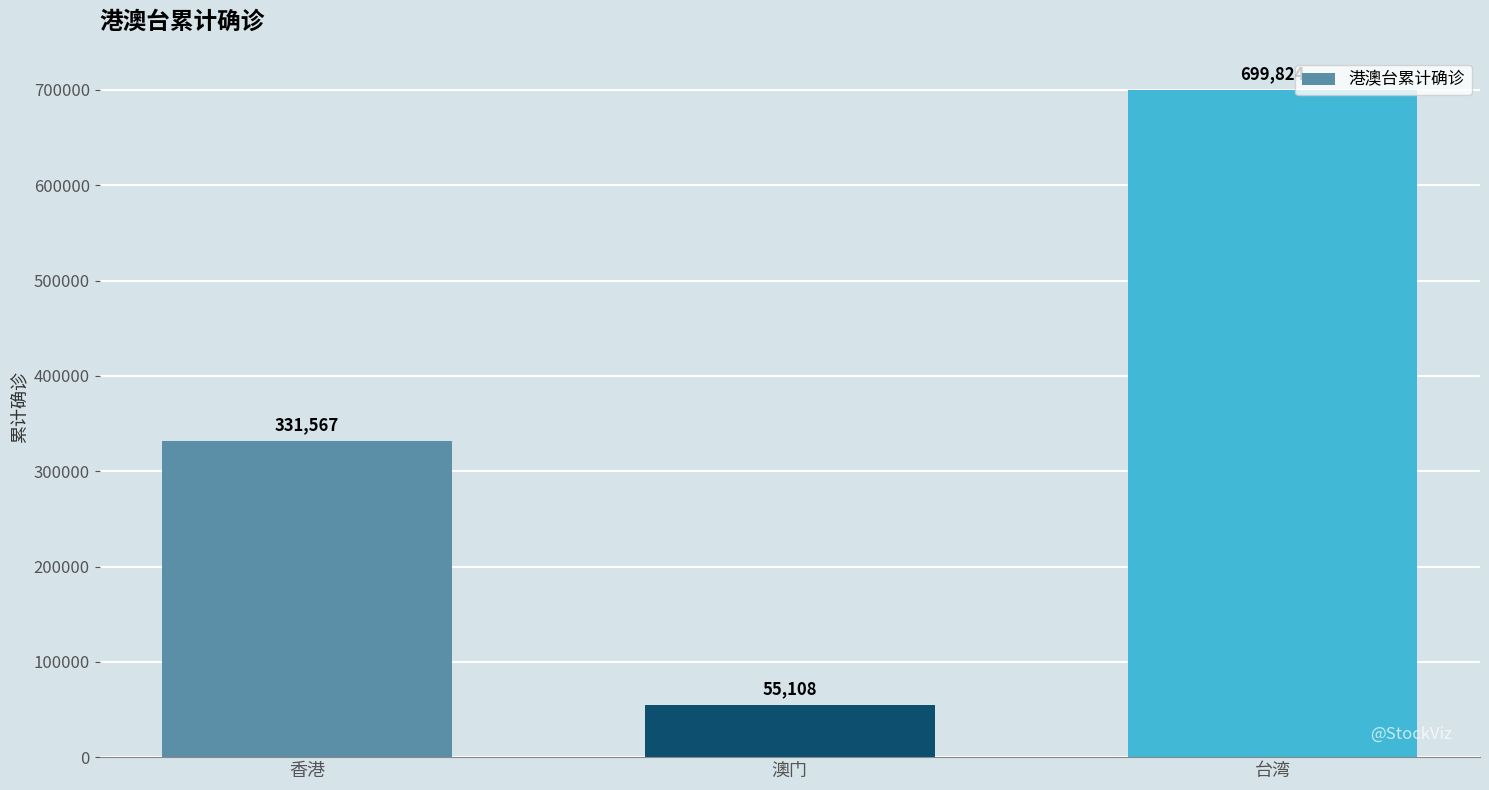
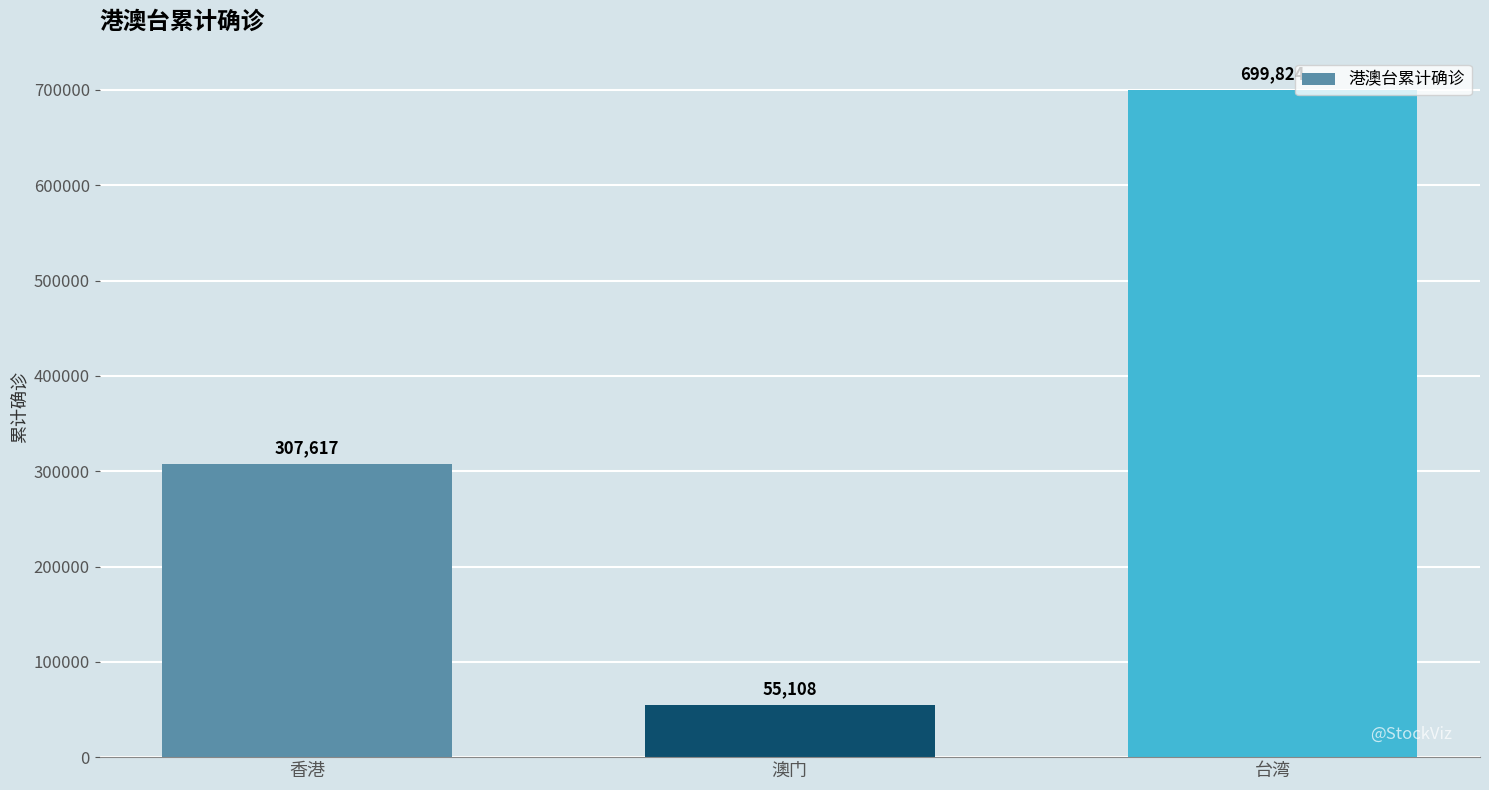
香港: 331,567 -> 307,617
